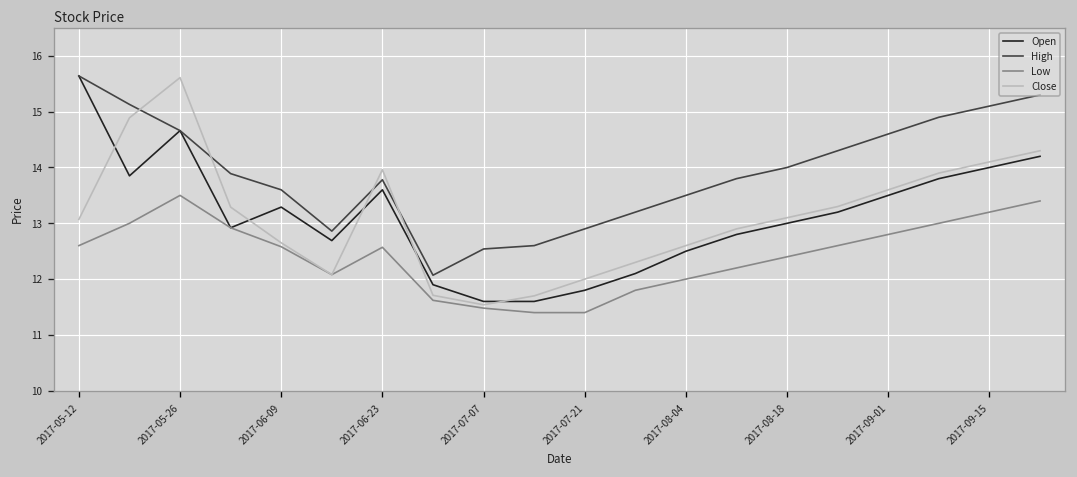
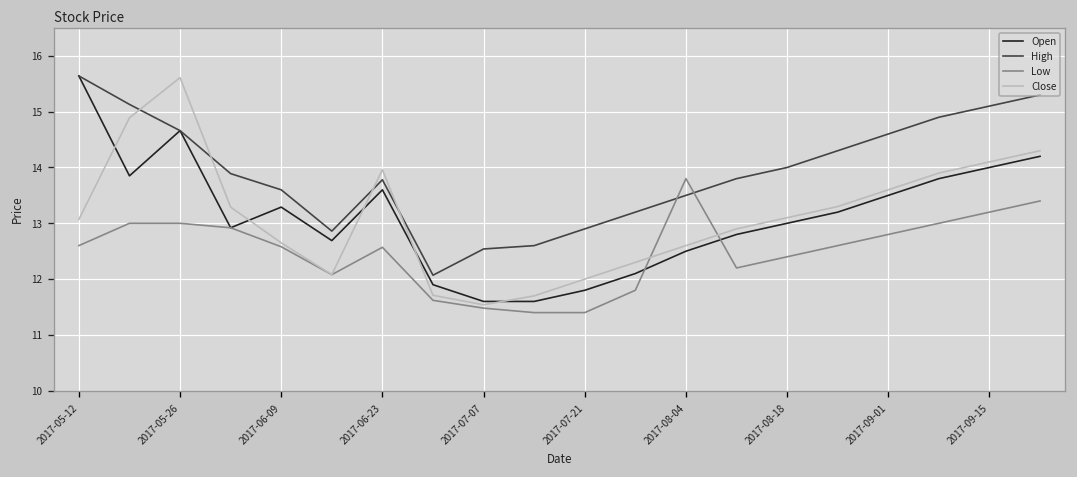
Low, 2017-05-26: 13.5 -> 13.0
Low, 2017-08-04: 12.0 -> 13.8
